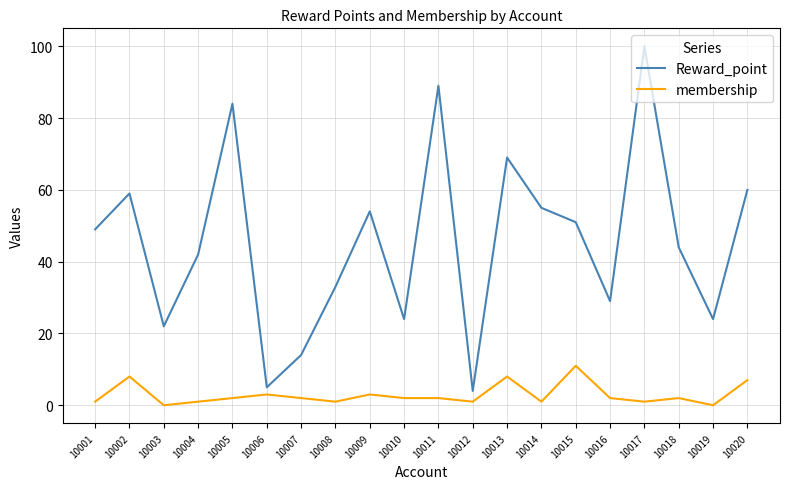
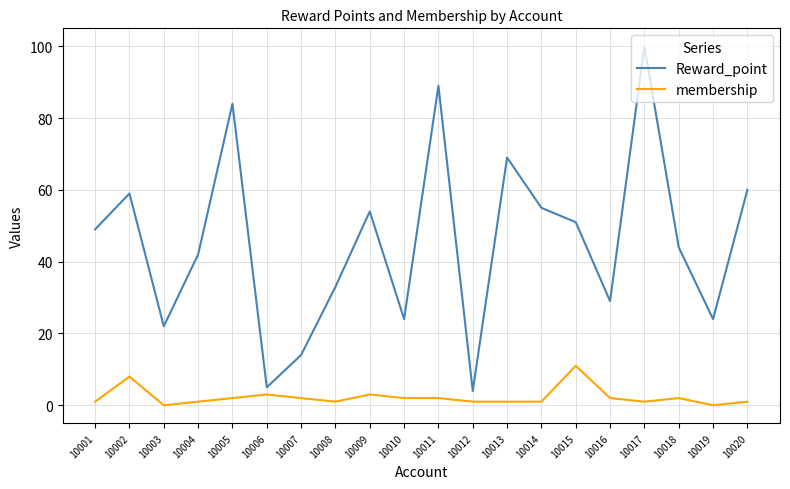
membership, 10013: 8 -> 1
membership, 10020: 7 -> 1
